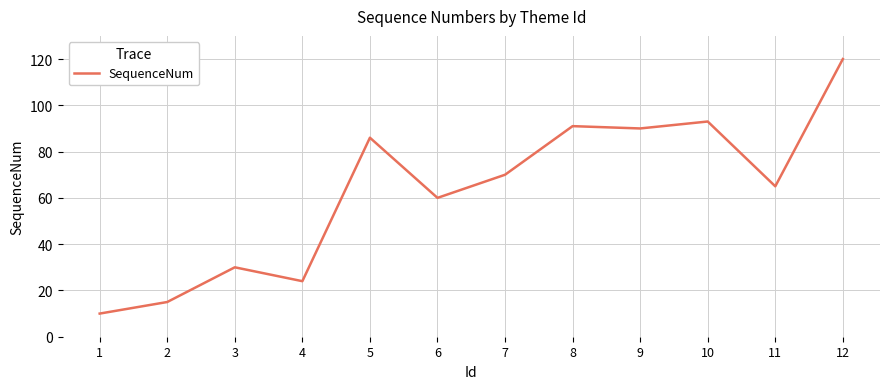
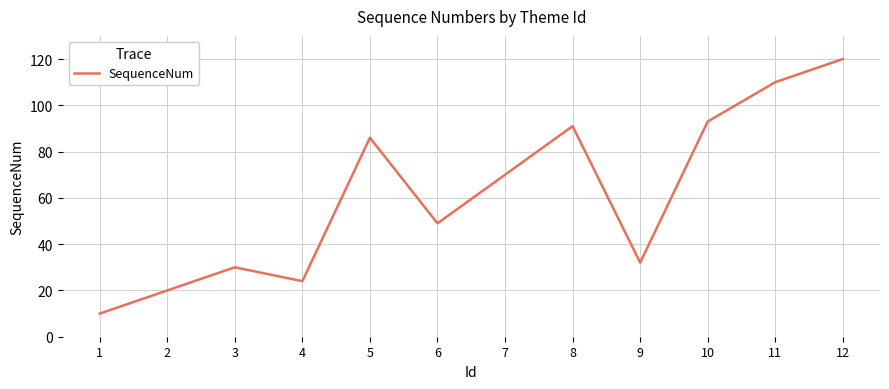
2: 15 -> 20
6: 60 -> 49
9: 90 -> 32
11: 65 -> 110
